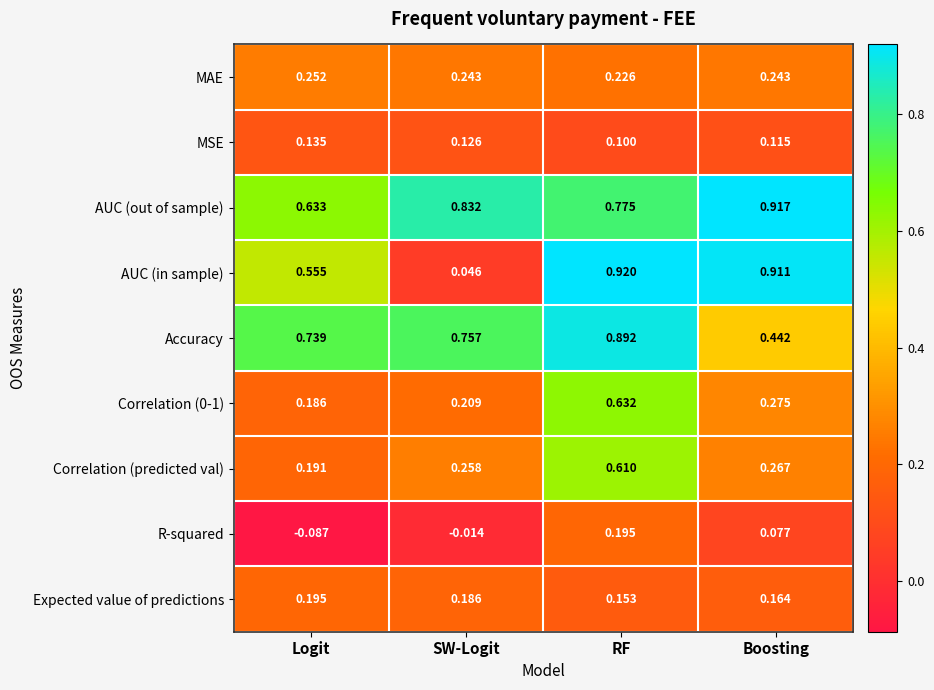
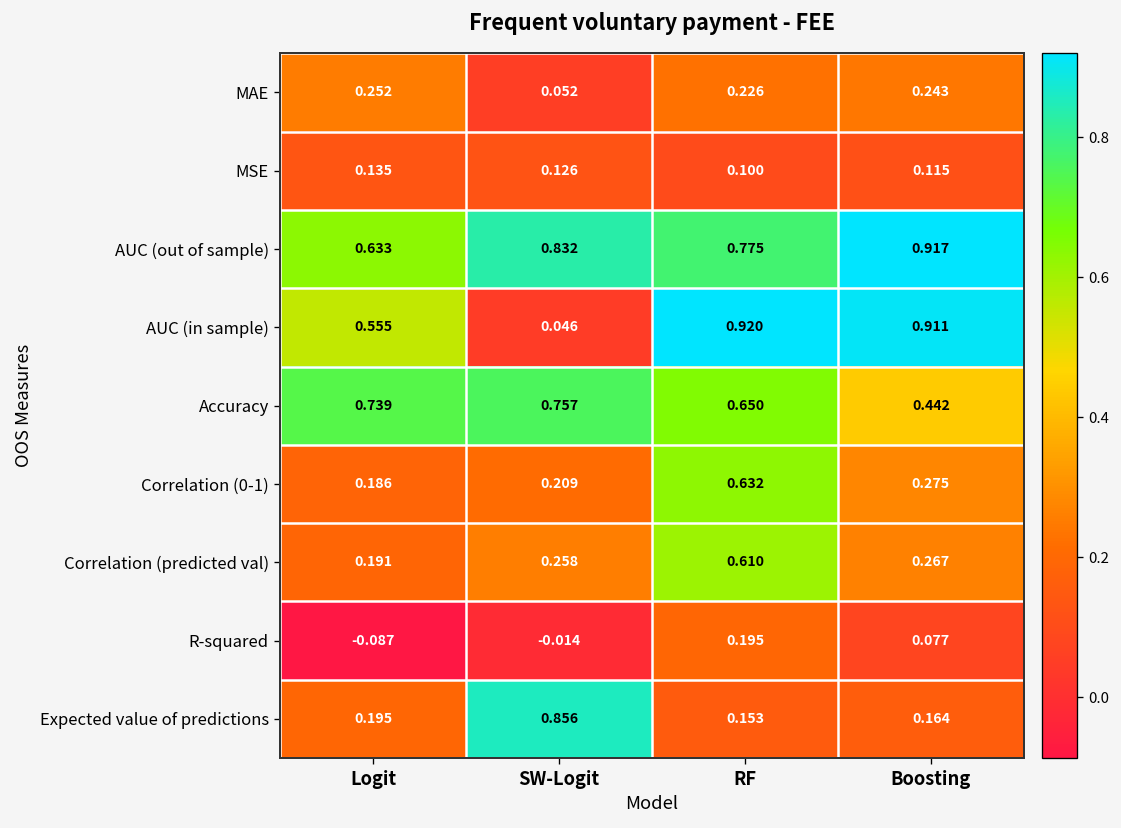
MAE, SW-Logit: 0.243 -> 0.052
Accuracy, RF: 0.892 -> 0.650
Expected value of predictions, SW-Logit: 0.186 -> 0.856
